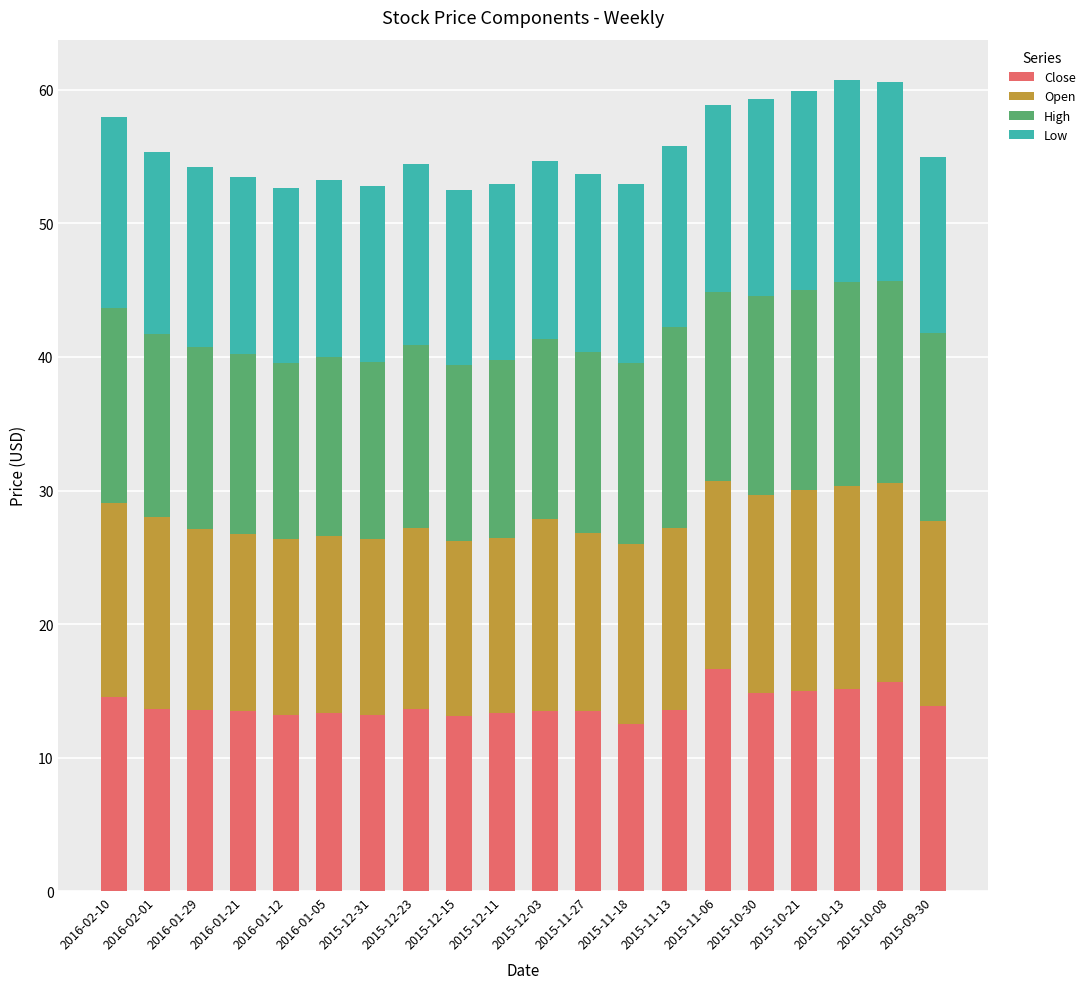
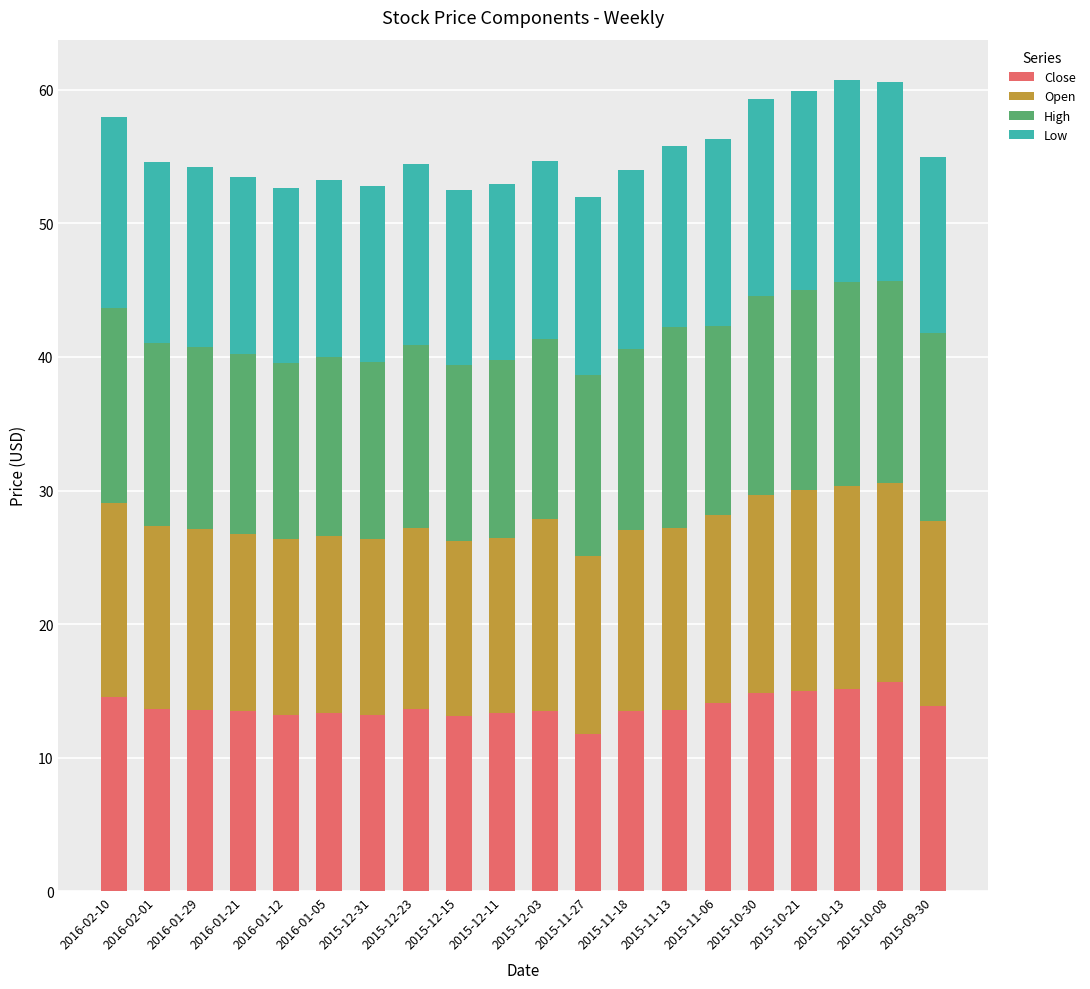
Open, 2016-02-01: 14.3 -> 13.6
Close, 2015-11-27: 13.5 -> 11.8
Close, 2015-11-18: 12.5 -> 13.5
Close, 2015-11-06: 16.6 -> 14.1
